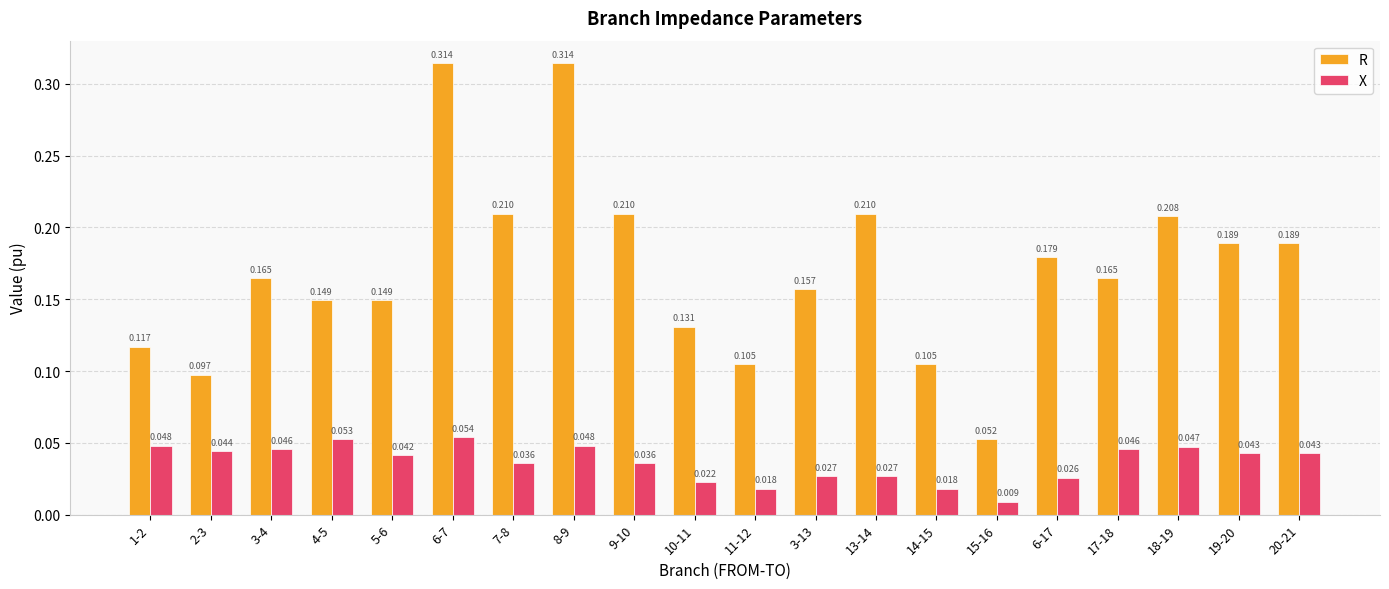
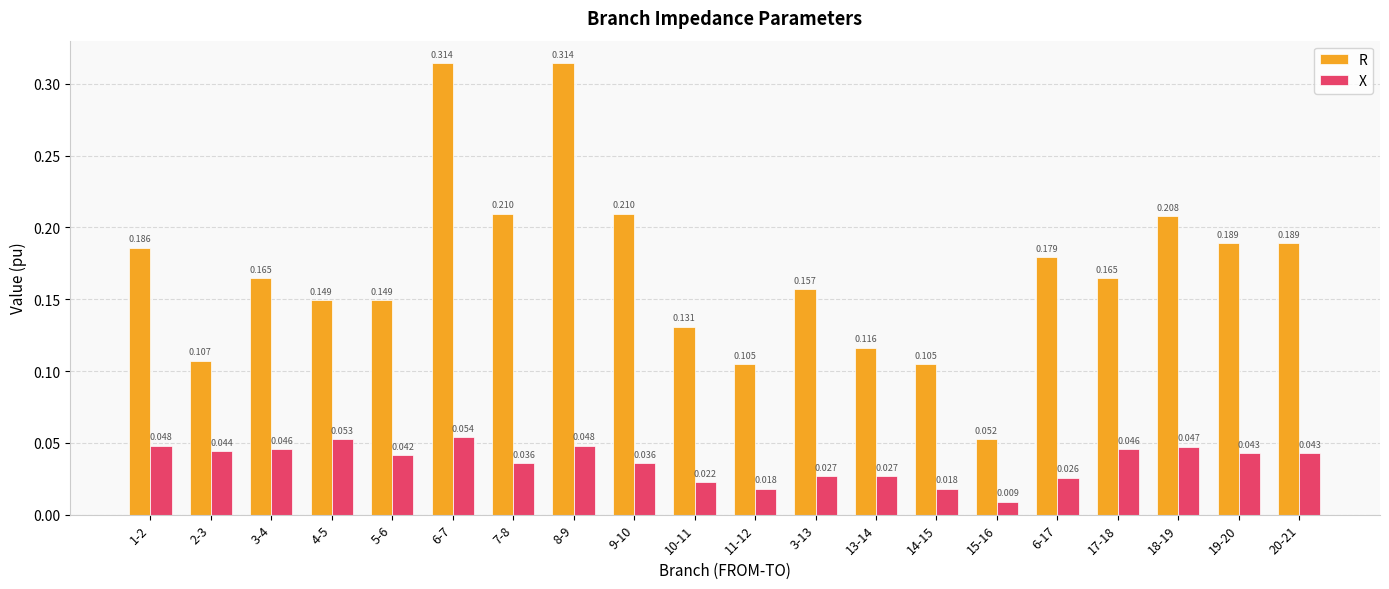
R, 1-2: 0.117 -> 0.186
R, 2-3: 0.097 -> 0.107
R, 13-14: 0.210 -> 0.116
